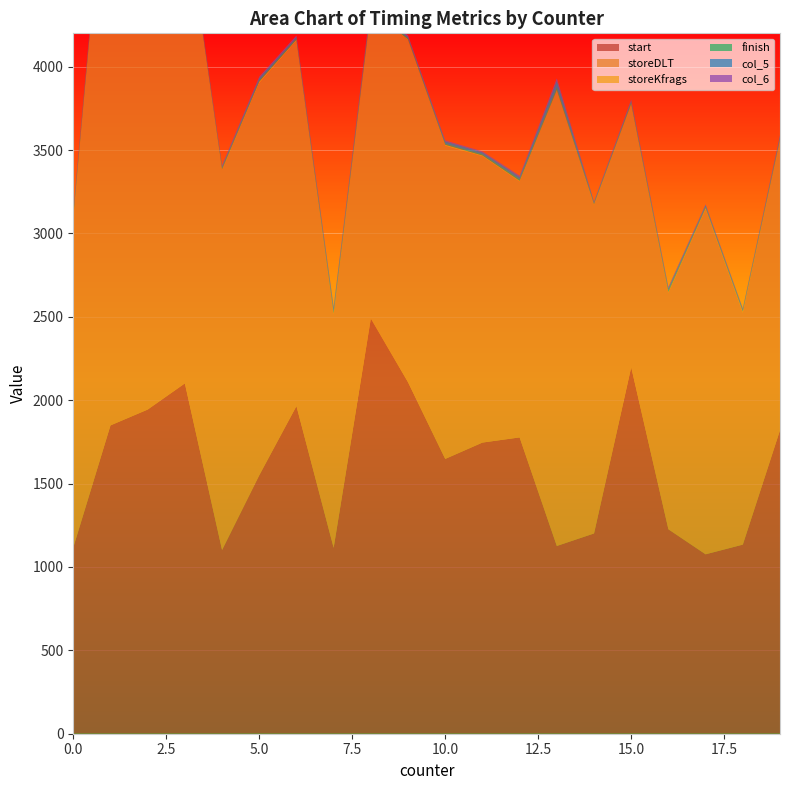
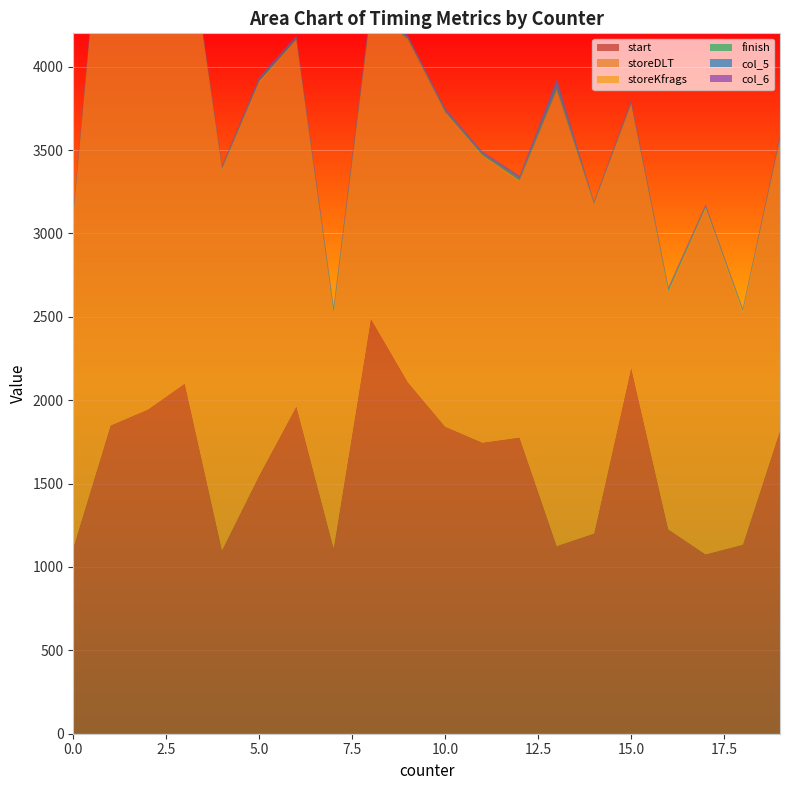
start, 10.0: 1650 -> 1840
